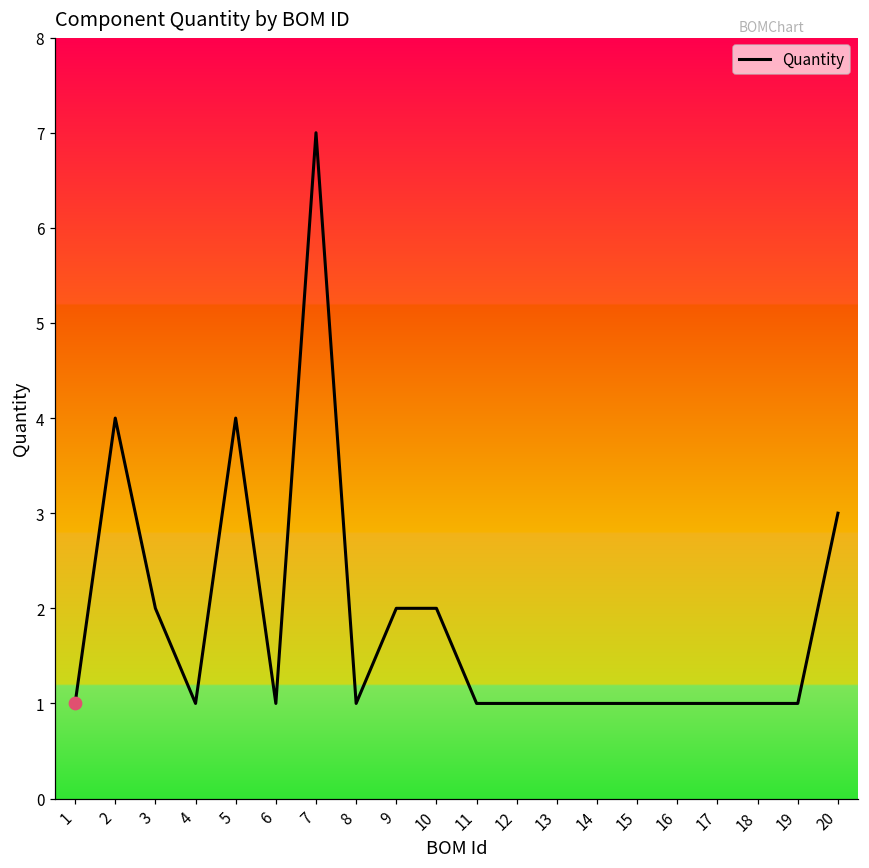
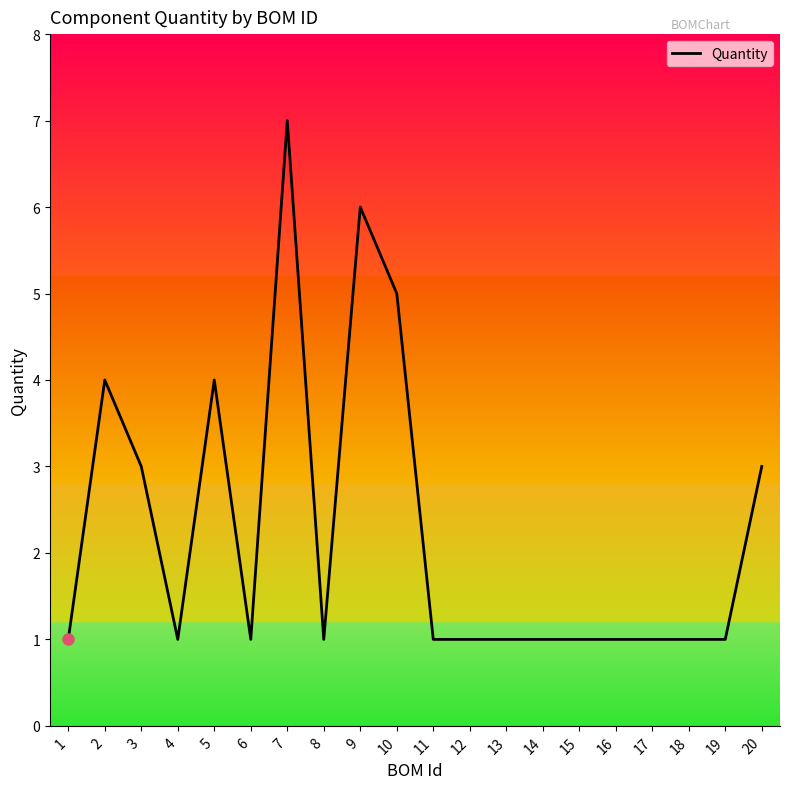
Quantity, 3: 2 -> 3
Quantity, 9: 2 -> 6
Quantity, 10: 2 -> 5
